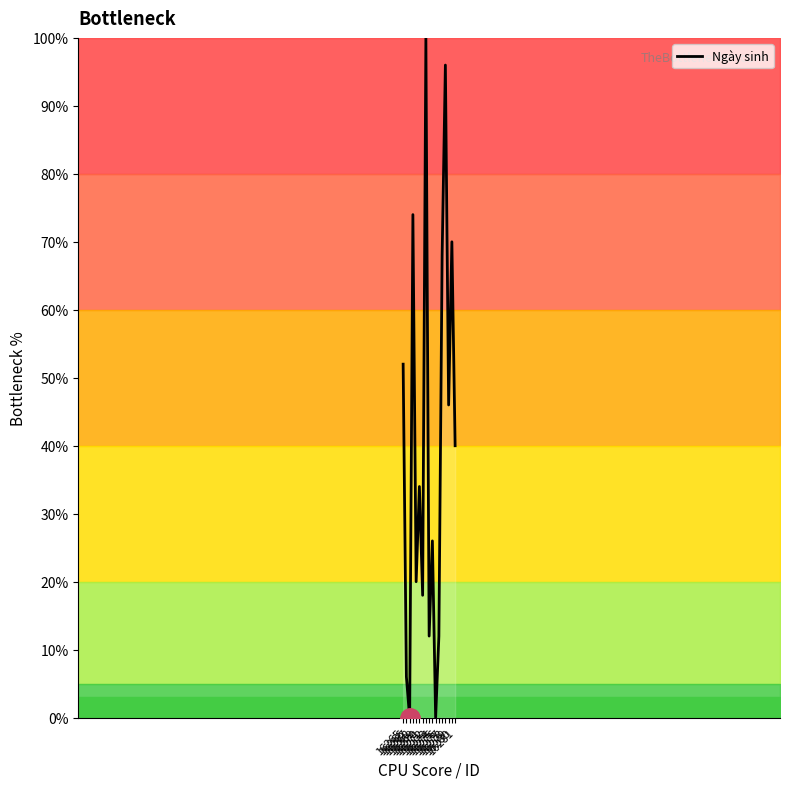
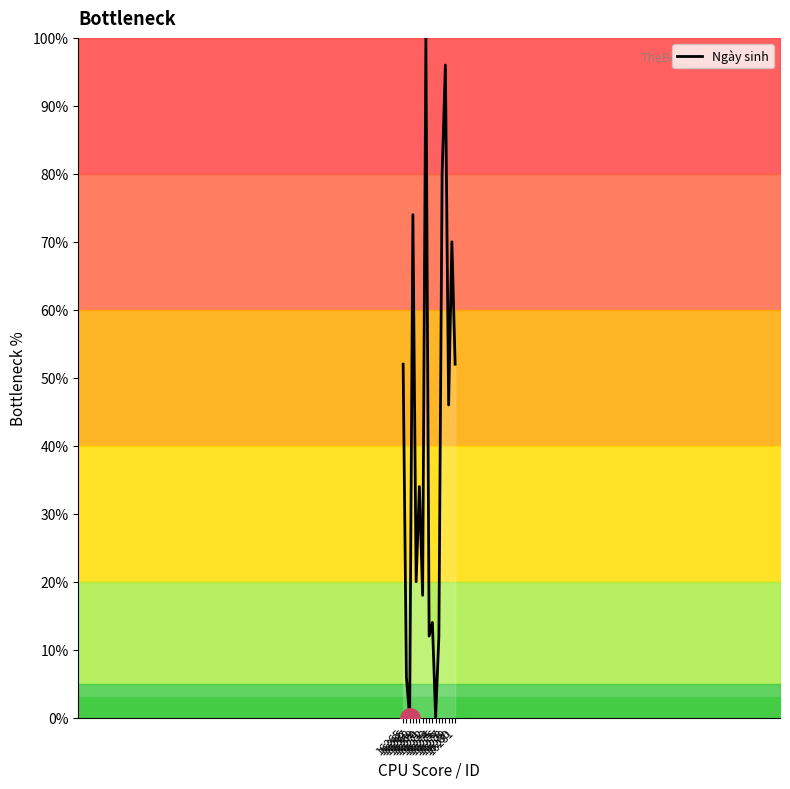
Ngày sinh, 16274: 26% -> 14%
Ngày sinh, 16277: 68% -> 80%
Ngày sinh, 16281: 40% -> 52%
